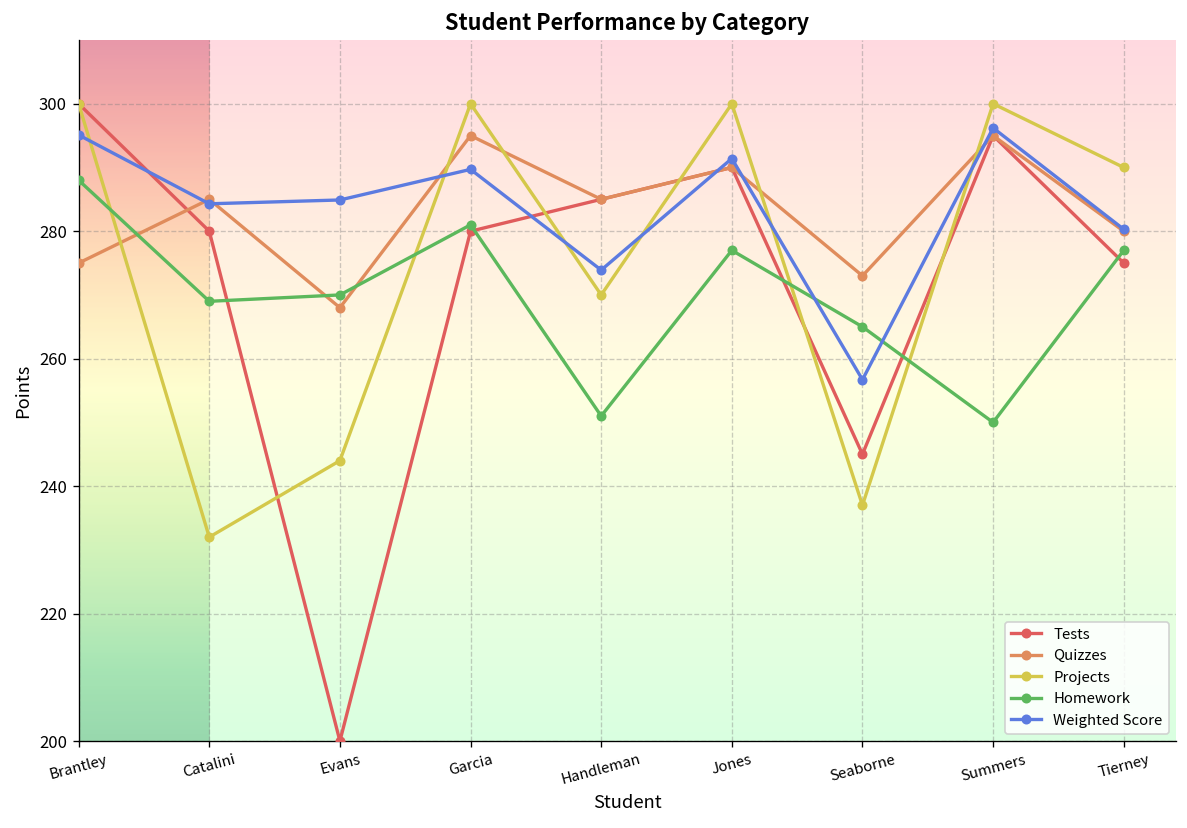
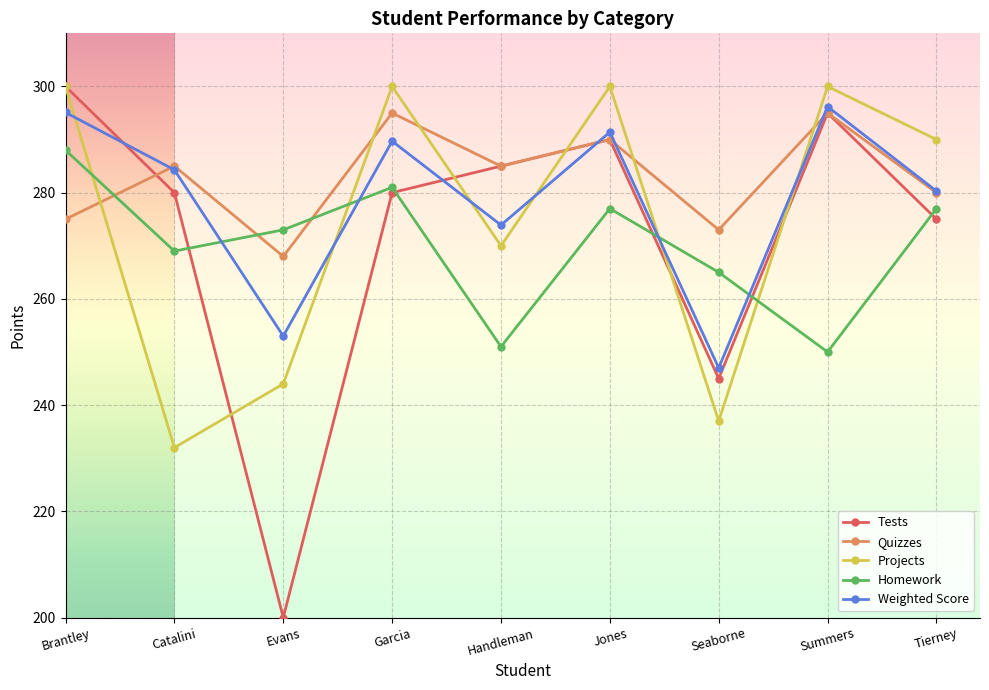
Homework, Evans: 270 -> 273
Weighted Score, Evans: 285 -> 253
Weighted Score, Seaborne: 257 -> 247
